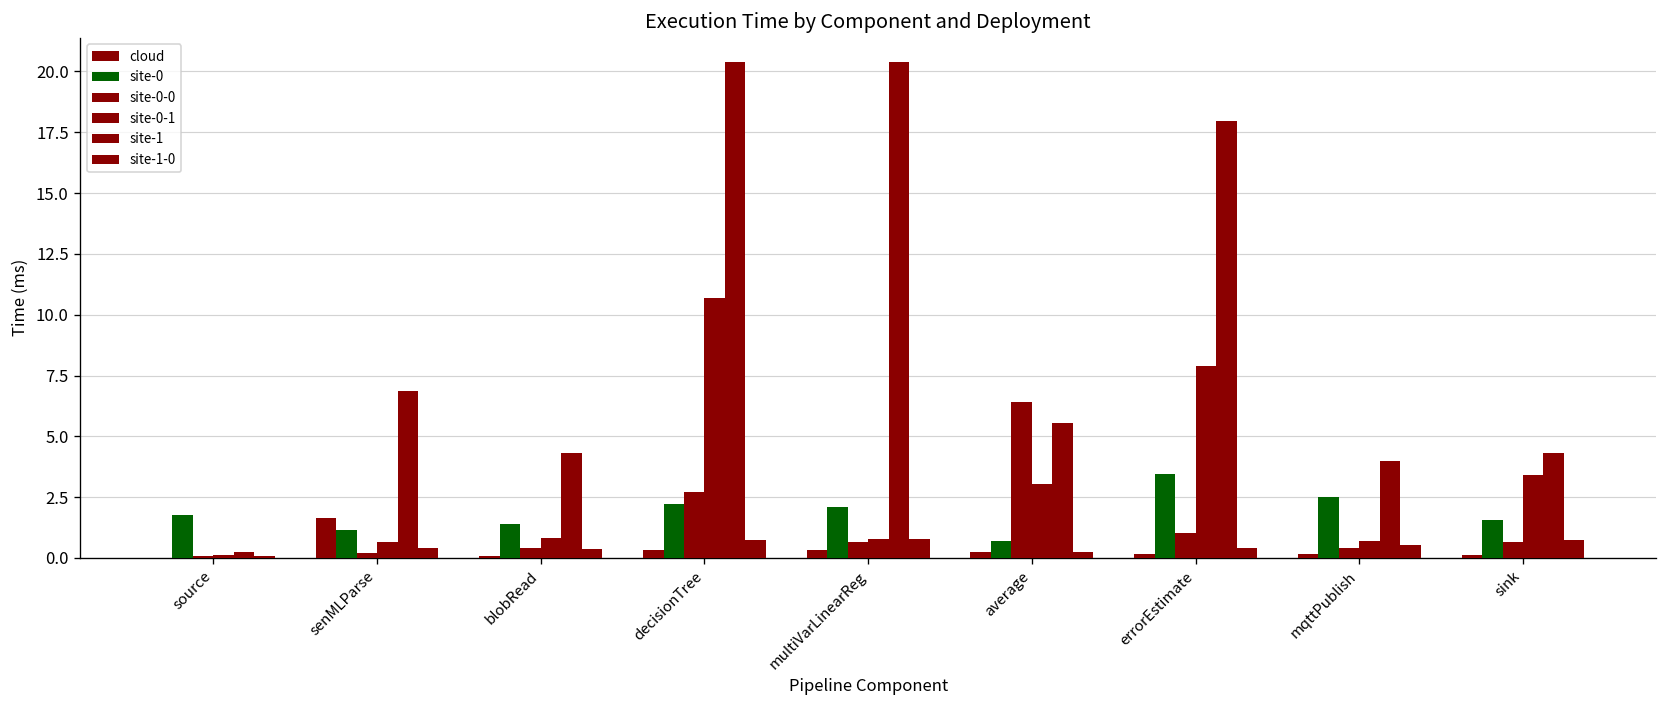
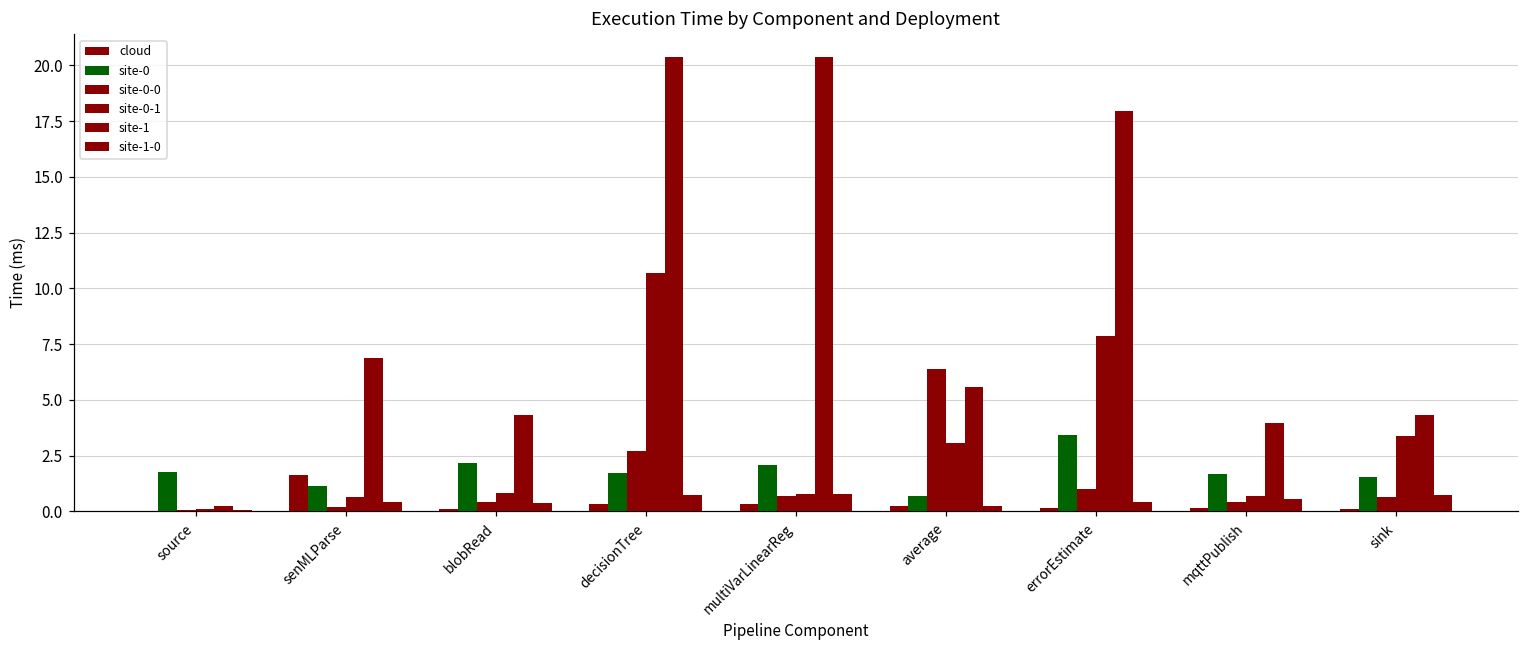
site-0, blobRead: 1.4 -> 2.2
site-0, decisionTree: 2.2 -> 1.7
site-0, mqttPublish: 2.5 -> 1.7
